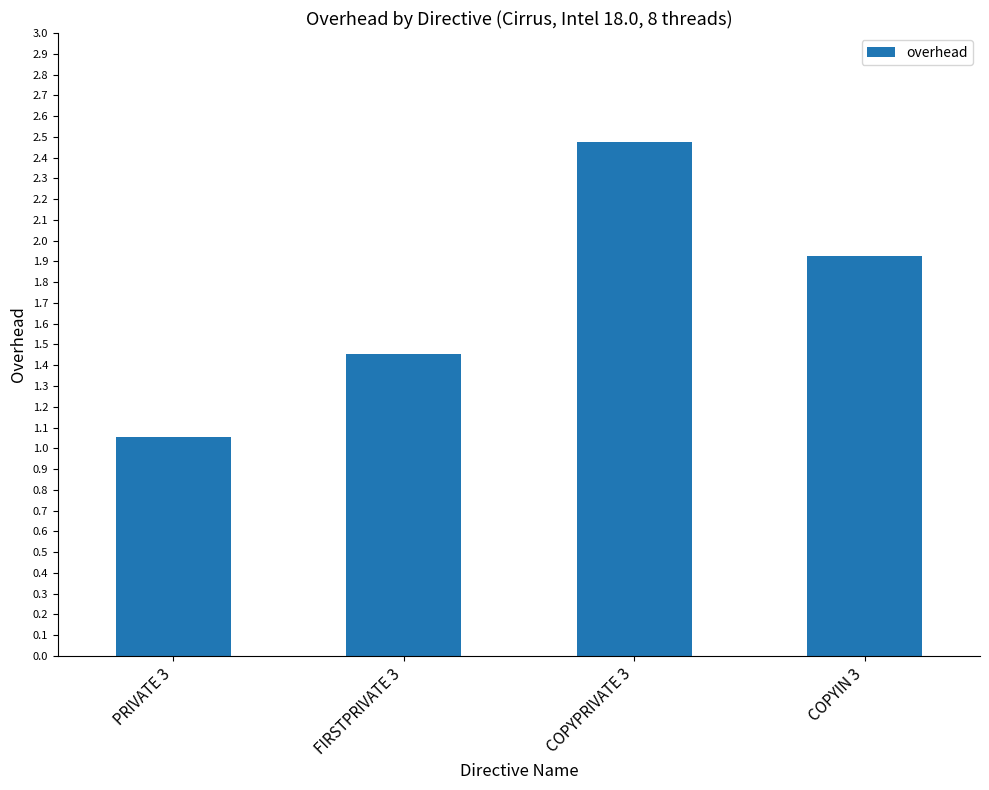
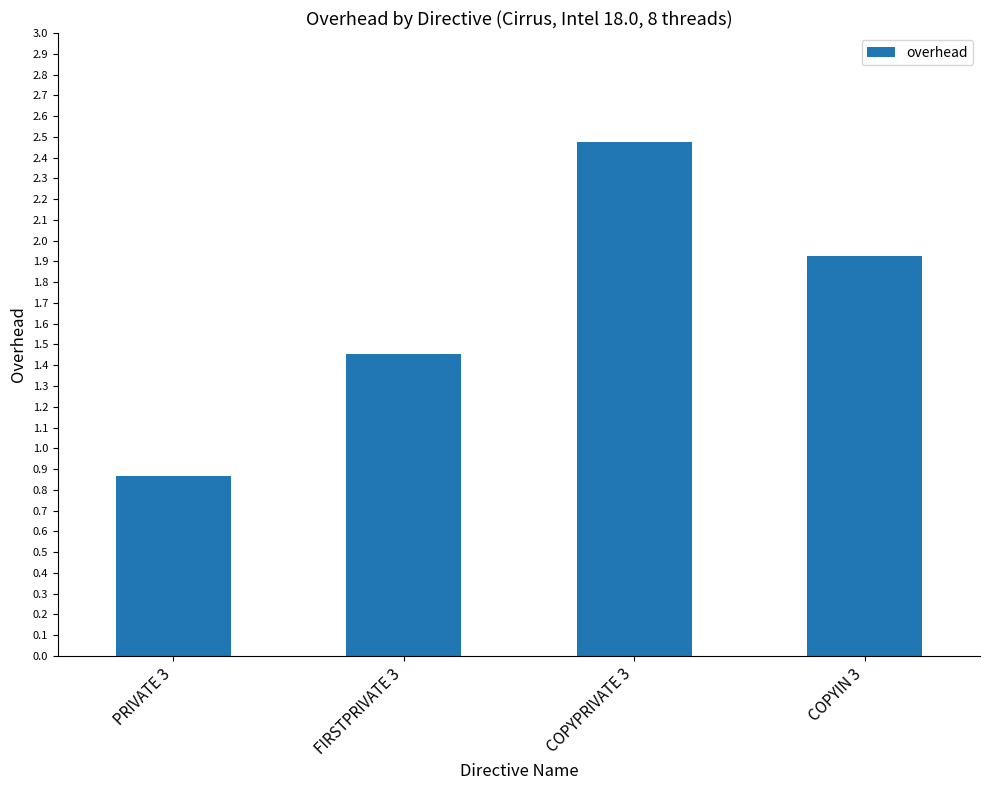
PRIVATE 3: 1.05 -> 0.87
